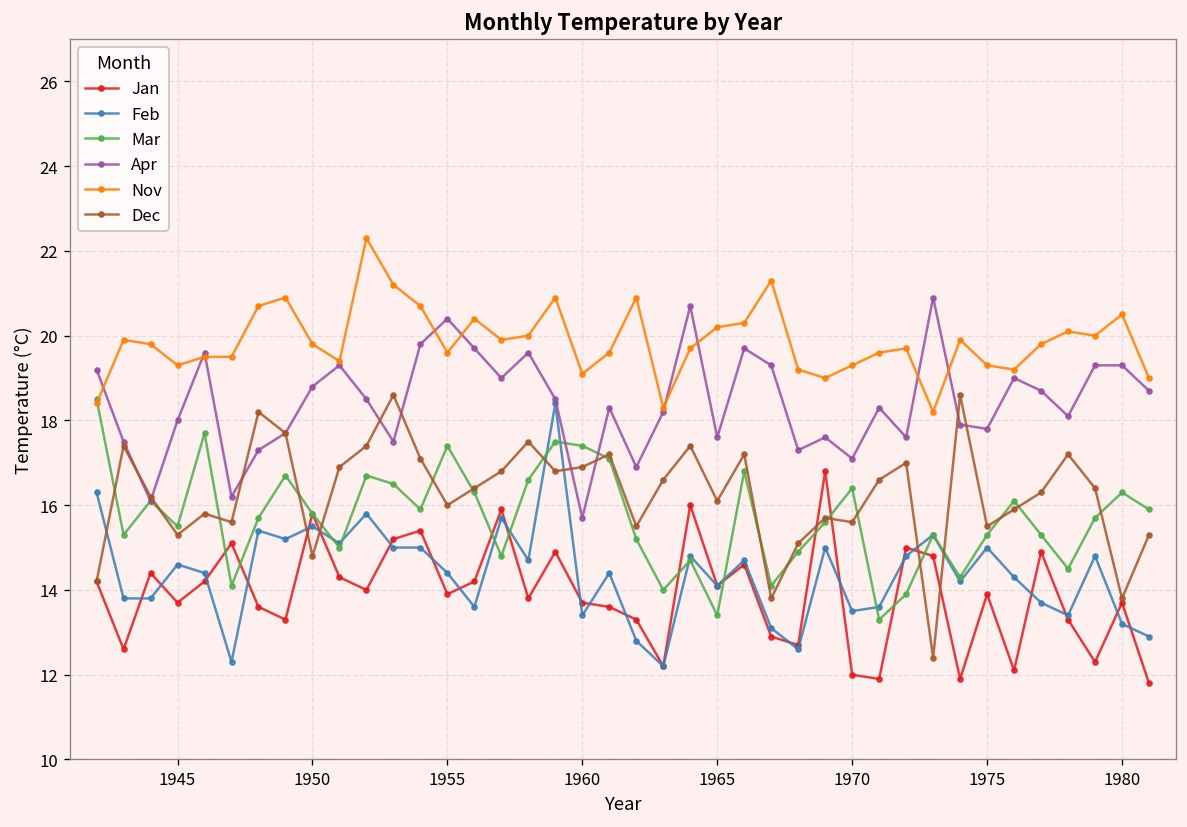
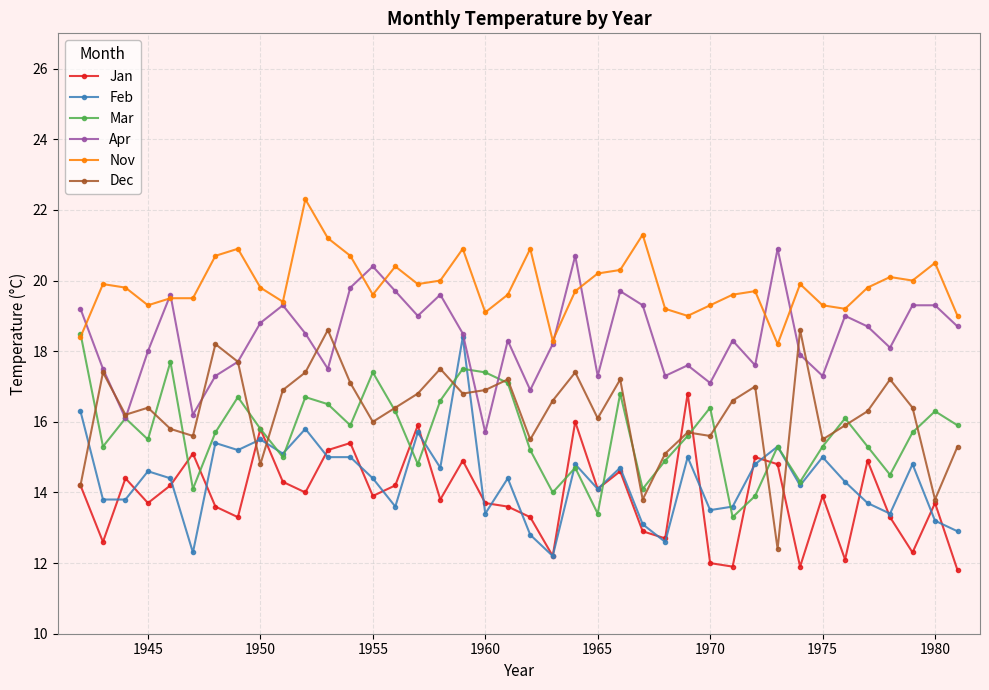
Dec, 1945: 15.3 -> 16.4
Apr, 1965: 17.6 -> 17.3
Apr, 1975: 17.8 -> 17.3
